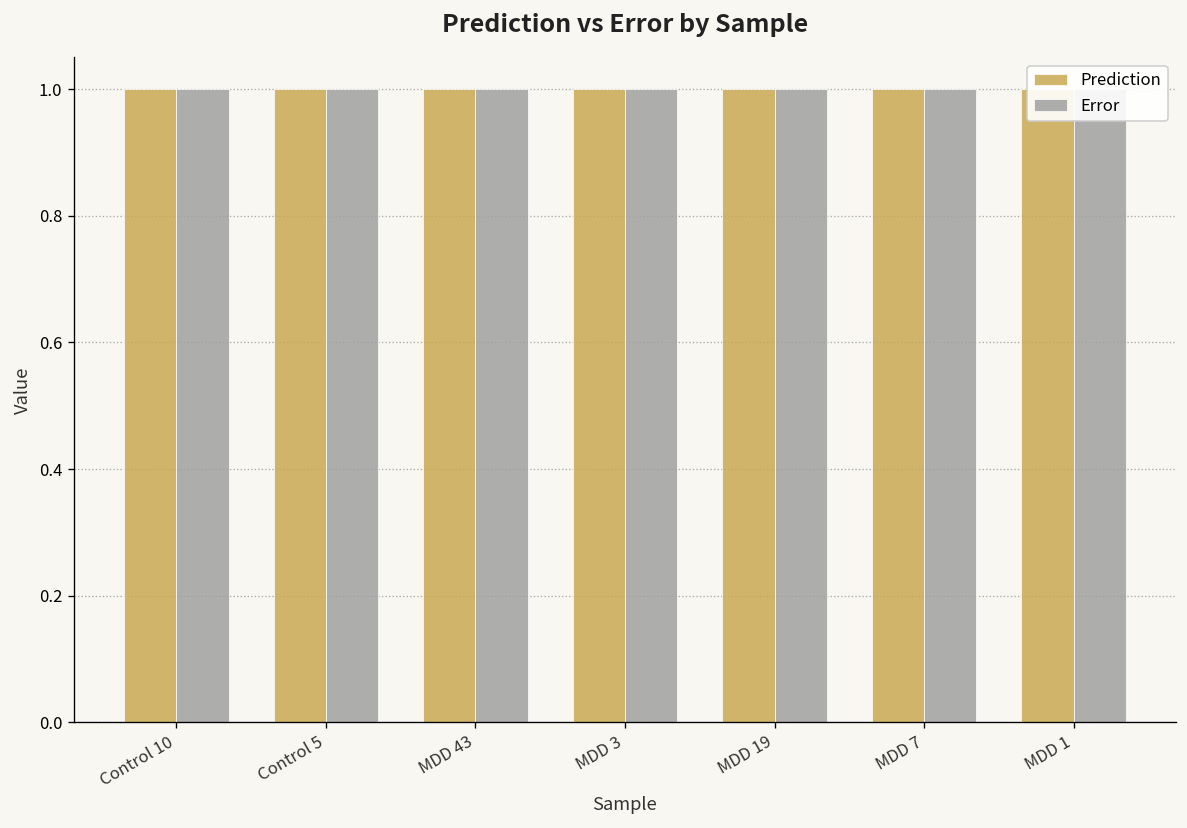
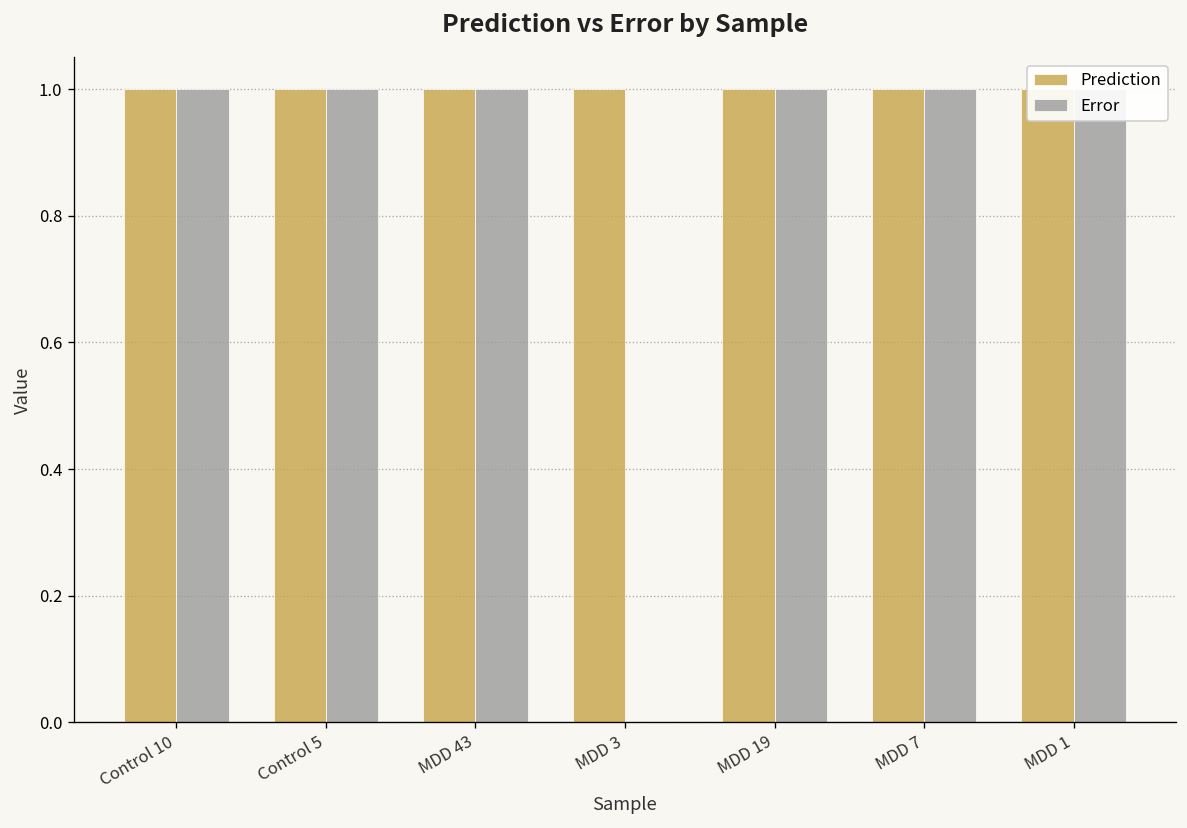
Error, MDD 3: 1 -> 0
